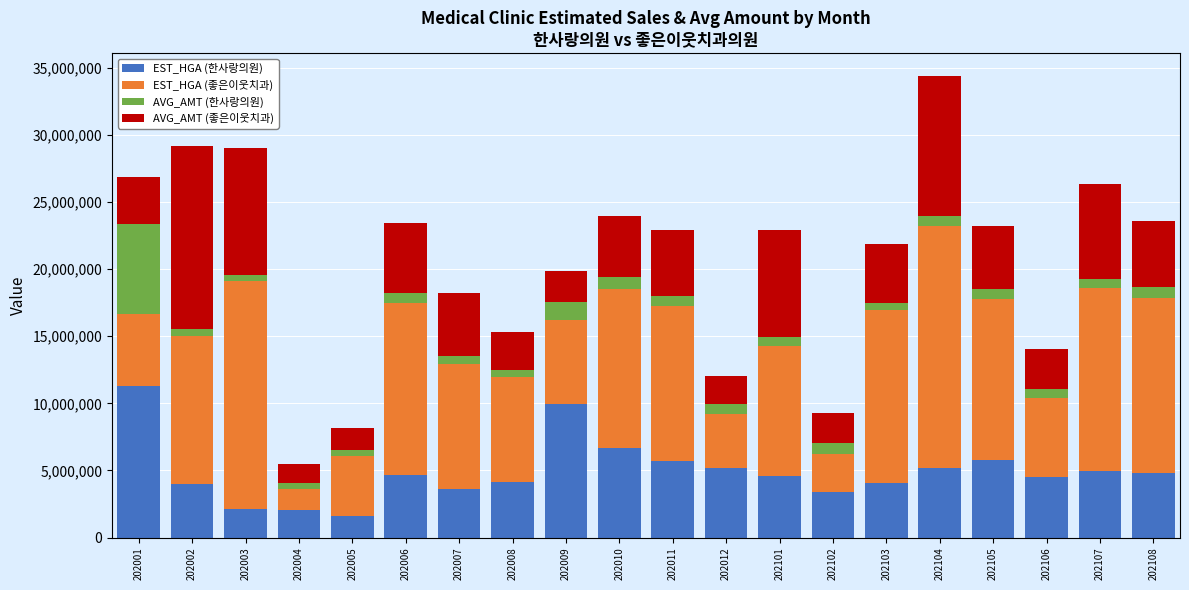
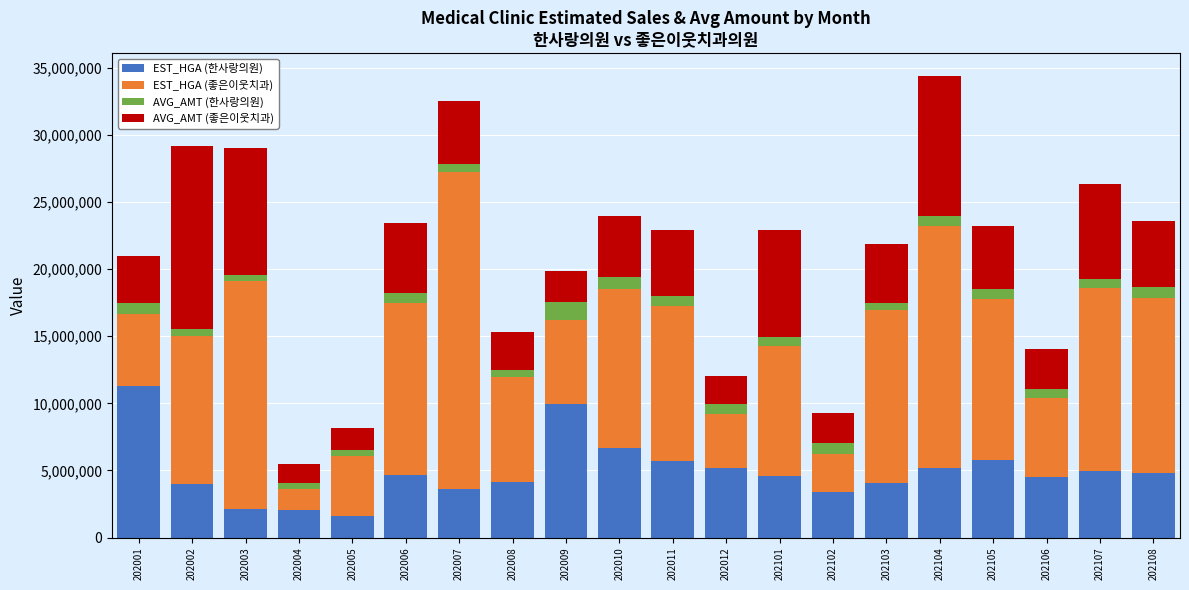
AVG_AMT (한사랑의원), 202001: 6,700,000 -> 800,000
EST_HGA (좋은이웃치과), 202007: 9,300,000 -> 23,600,000
